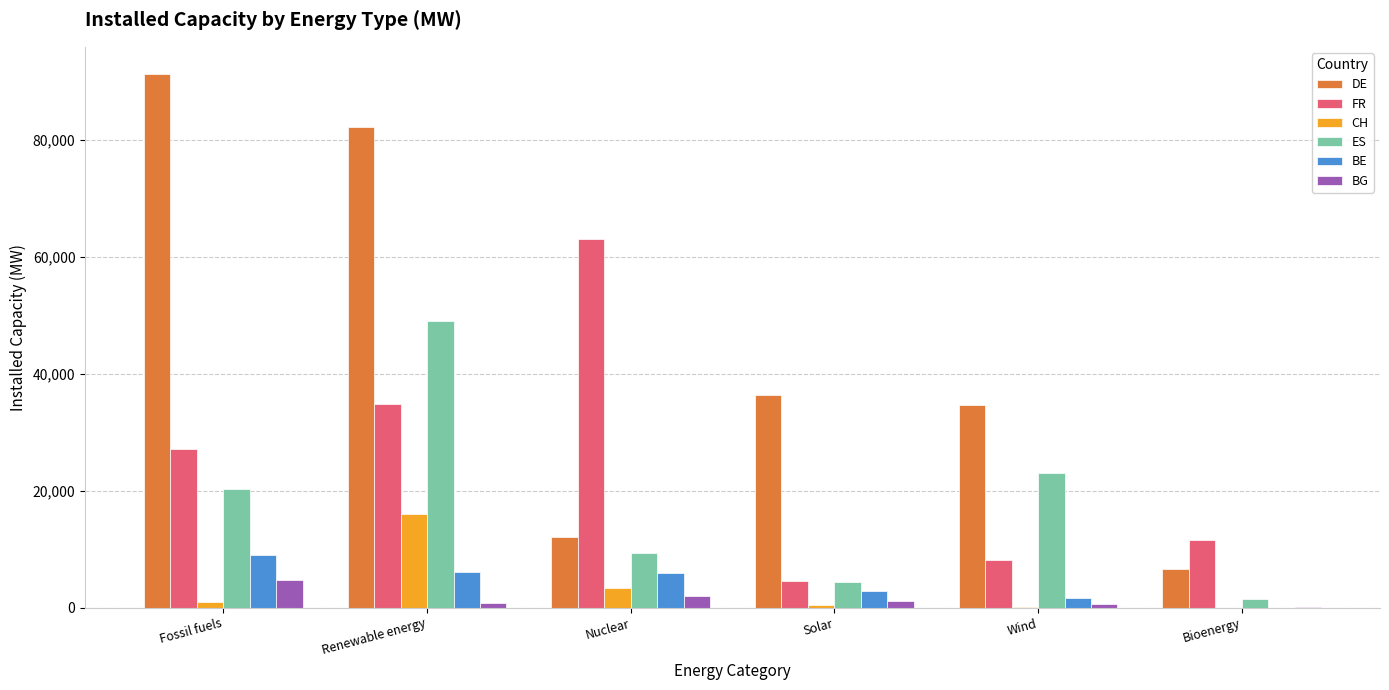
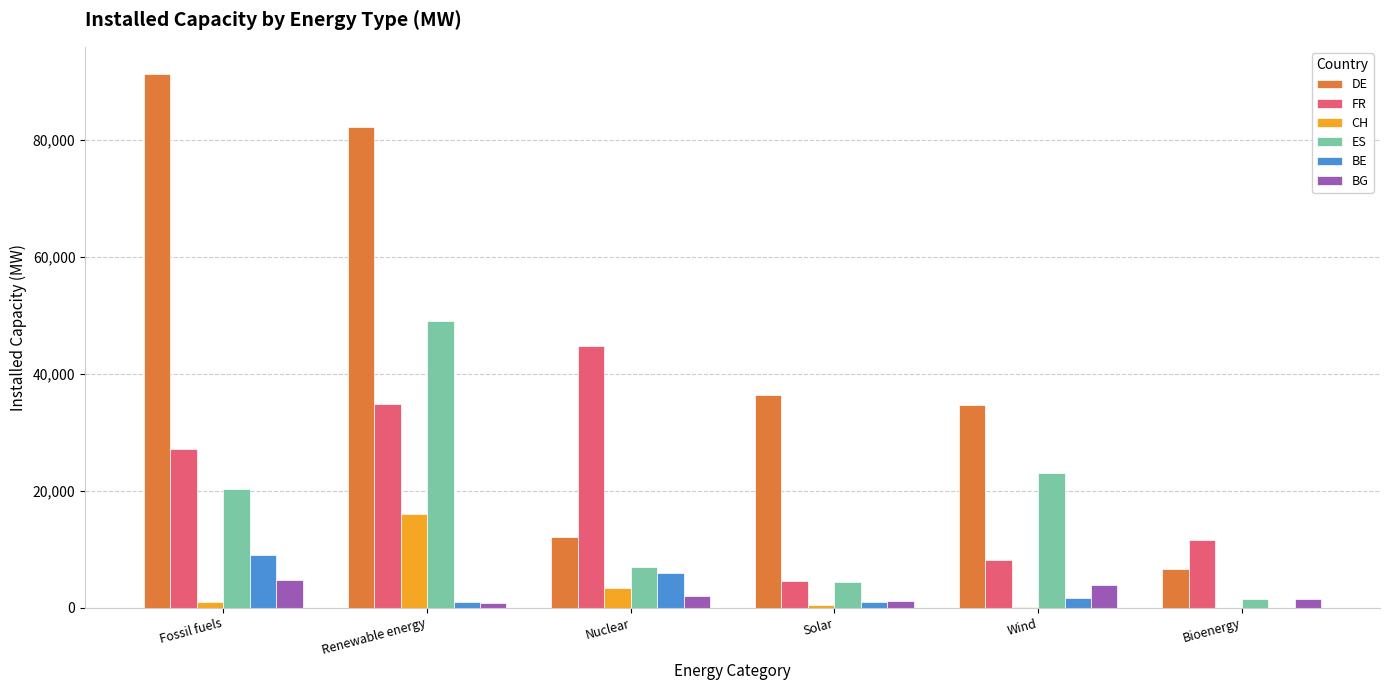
BE, Renewable energy: 6,000 -> 1,000
FR, Nuclear: 63,000 -> 45,000
ES, Nuclear: 9,000 -> 7,000
BE, Solar: 3,000 -> 1,000
BG, Wind: 1,000 -> 4,000
BG, Bioenergy: 0 -> 1,000
